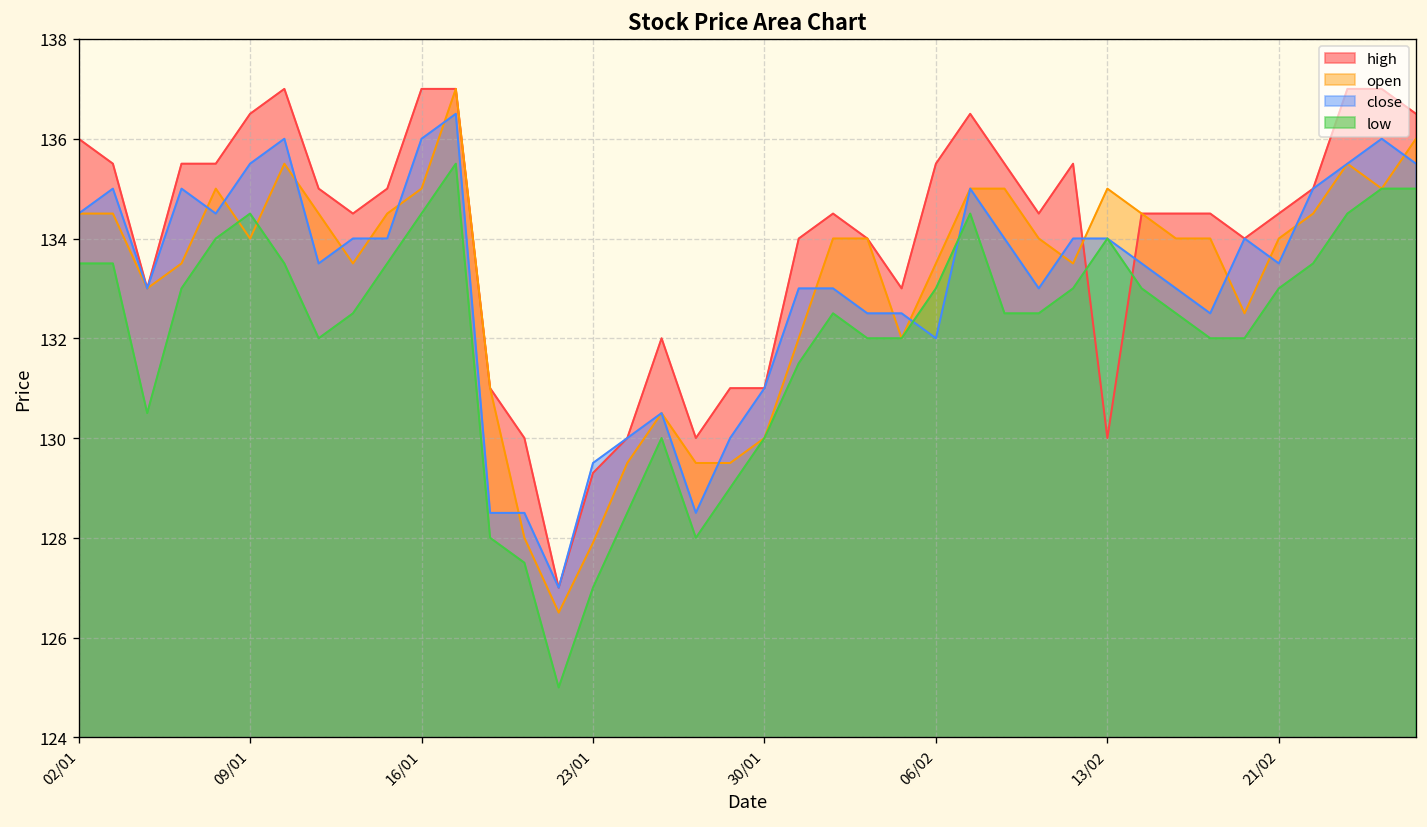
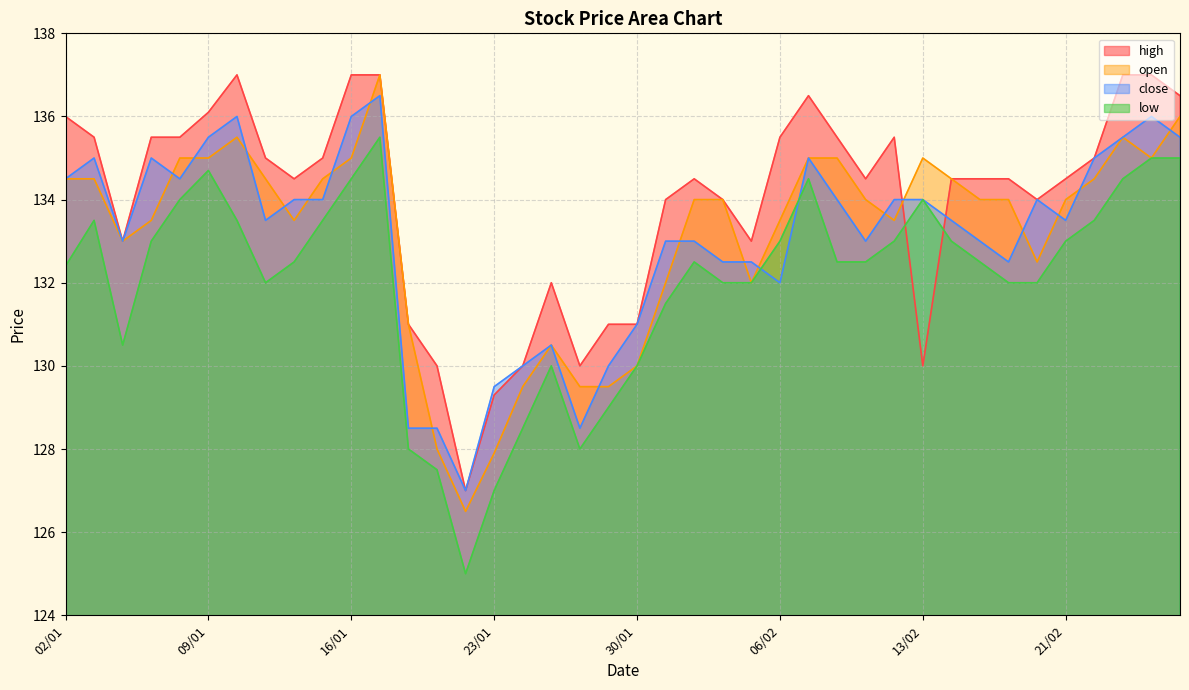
low, 02/01: 133.5 -> 132.4
high, 09/01: 136.5 -> 136.1
open, 09/01: 134 -> 135
low, 09/01: 134.5 -> 134.7
